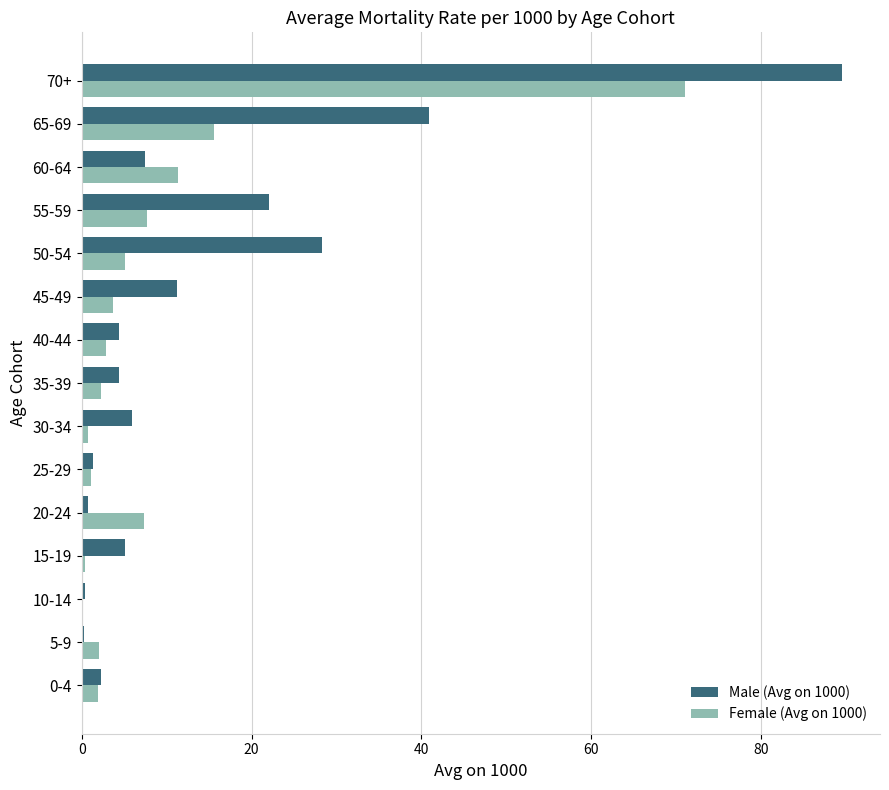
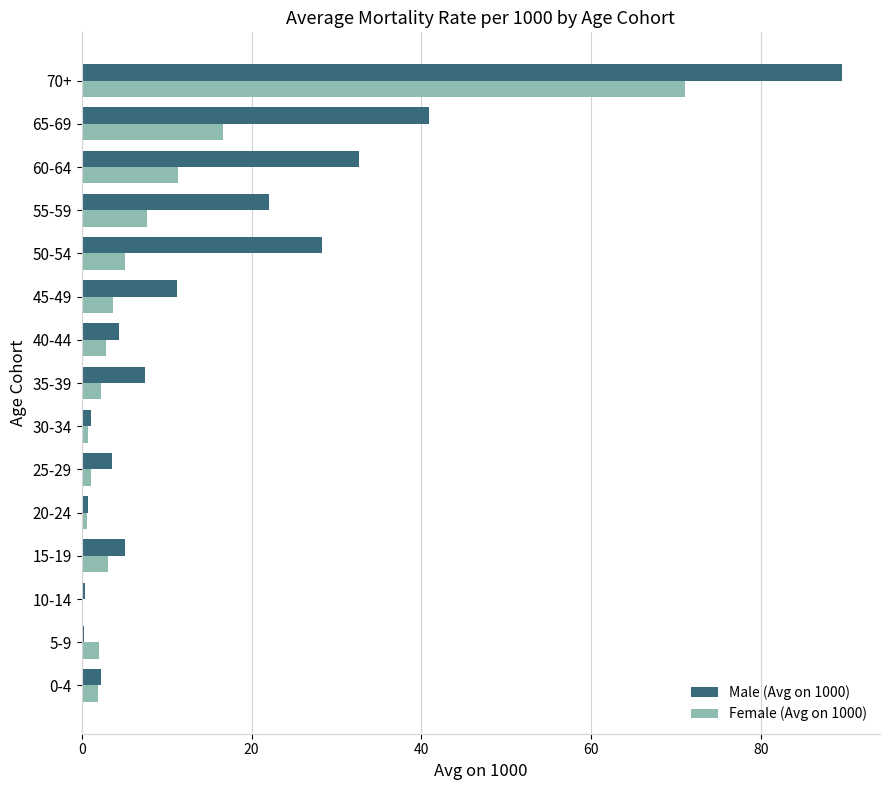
Female (Avg on 1000), 65-69: 16 -> 17
Male (Avg on 1000), 60-64: 8 -> 33
Male (Avg on 1000), 35-39: 4 -> 8
Male (Avg on 1000), 30-34: 6 -> 1
Male (Avg on 1000), 25-29: 1 -> 4
Female (Avg on 1000), 20-24: 7 -> 1
Female (Avg on 1000), 15-19: 0 -> 3
